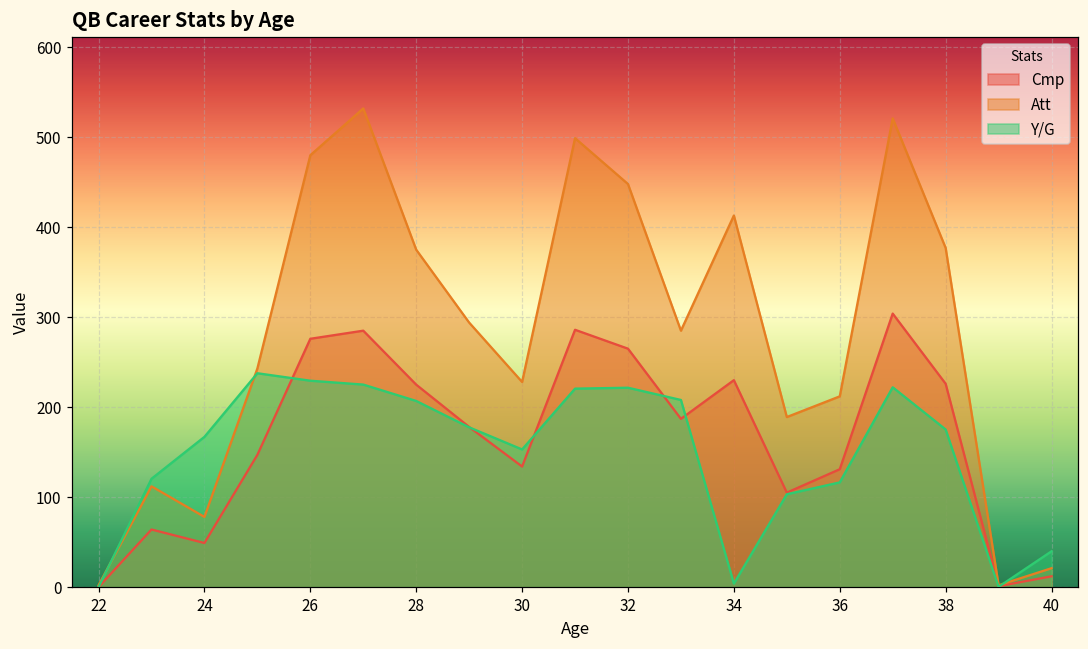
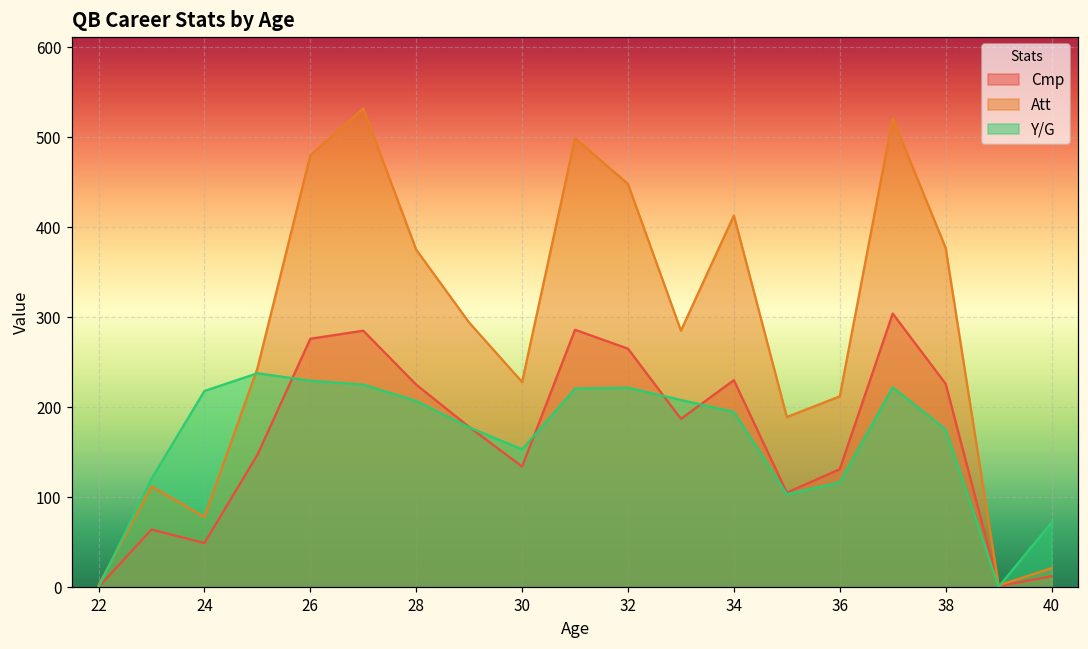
Y/G, 24: 170 -> 220
Y/G, 34: 0 -> 190
Y/G, 40: 40 -> 70
